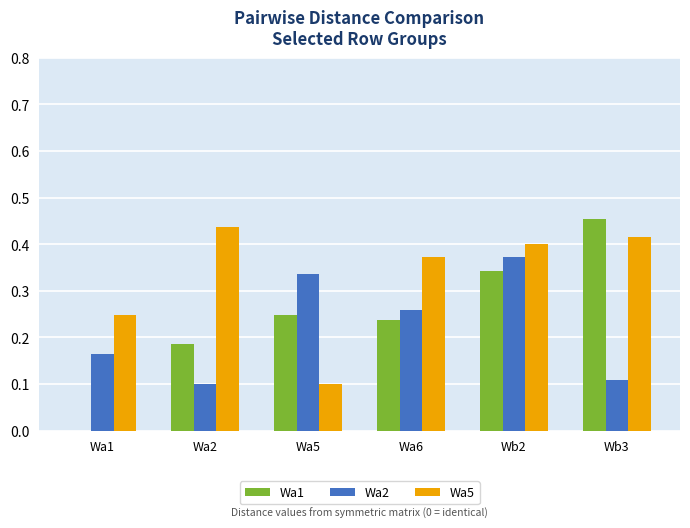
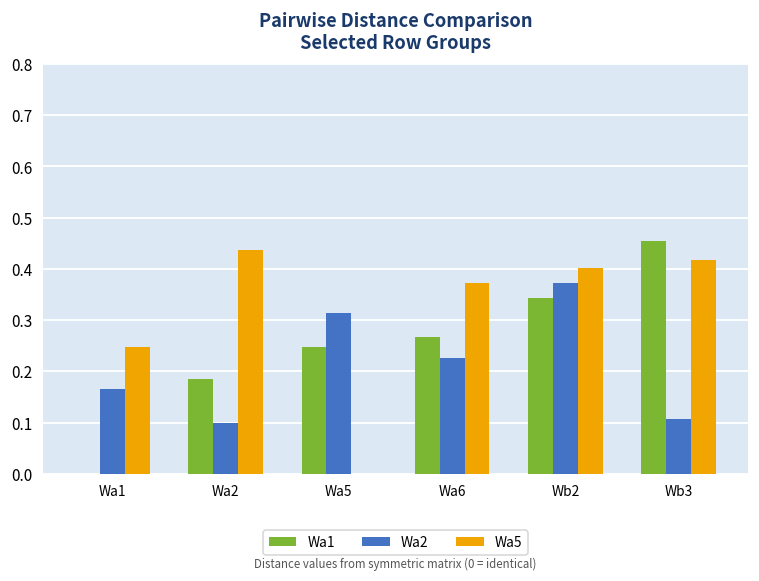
Wa2, Wa5: 0.34 -> 0.31
Wa5, Wa5: 0.1 -> 0.0
Wa1, Wa6: 0.24 -> 0.27
Wa2, Wa6: 0.26 -> 0.23
